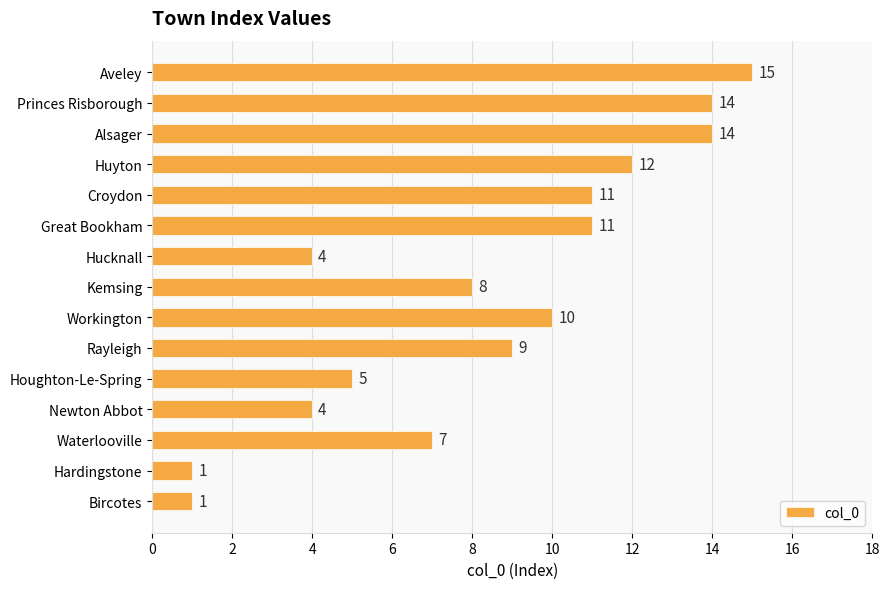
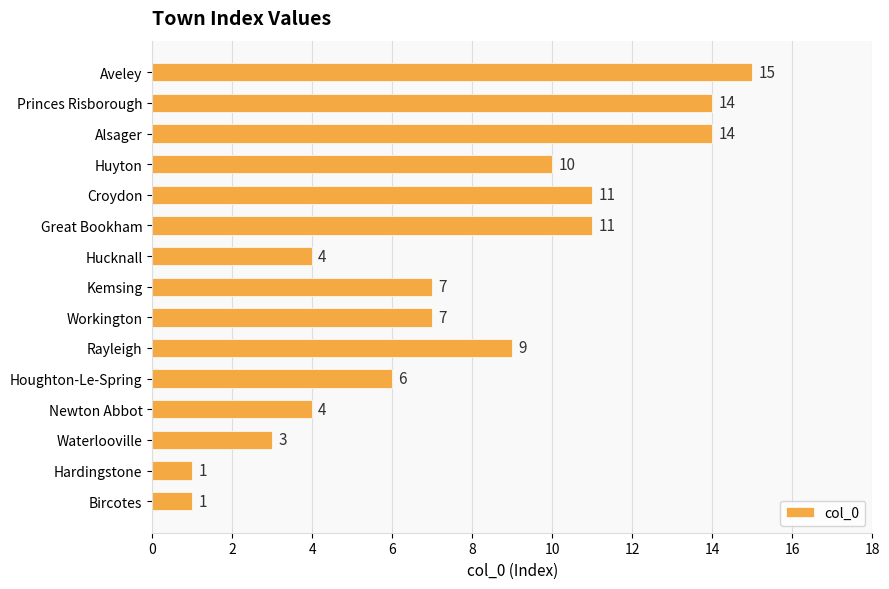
Huyton: 12 -> 10
Kemsing: 8 -> 7
Workington: 10 -> 7
Houghton-Le-Spring: 5 -> 6
Waterlooville: 7 -> 3
